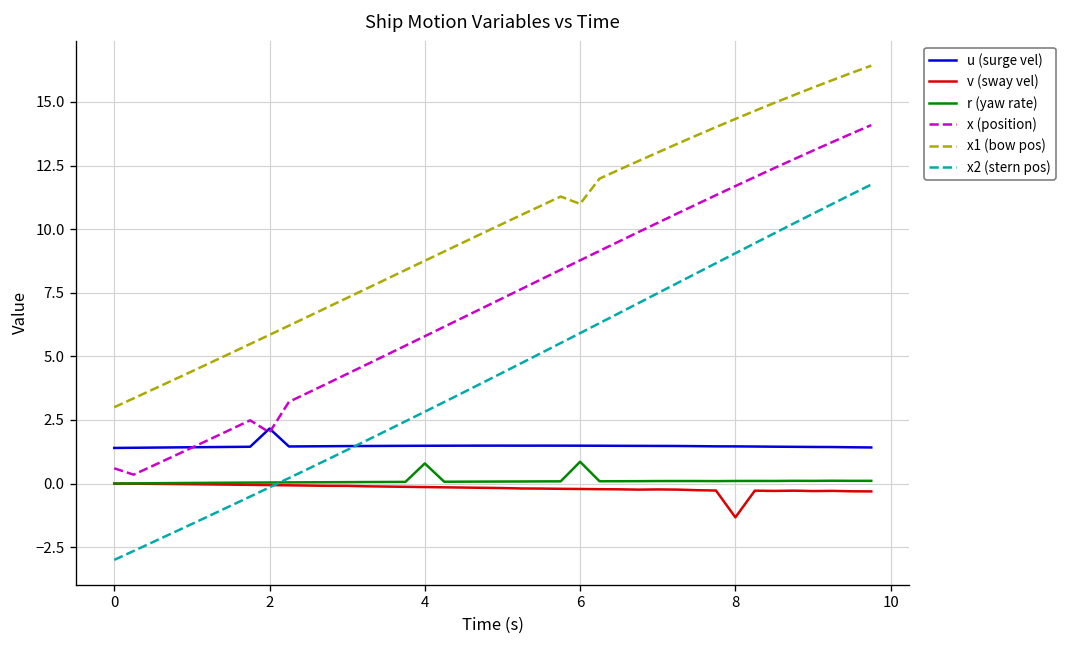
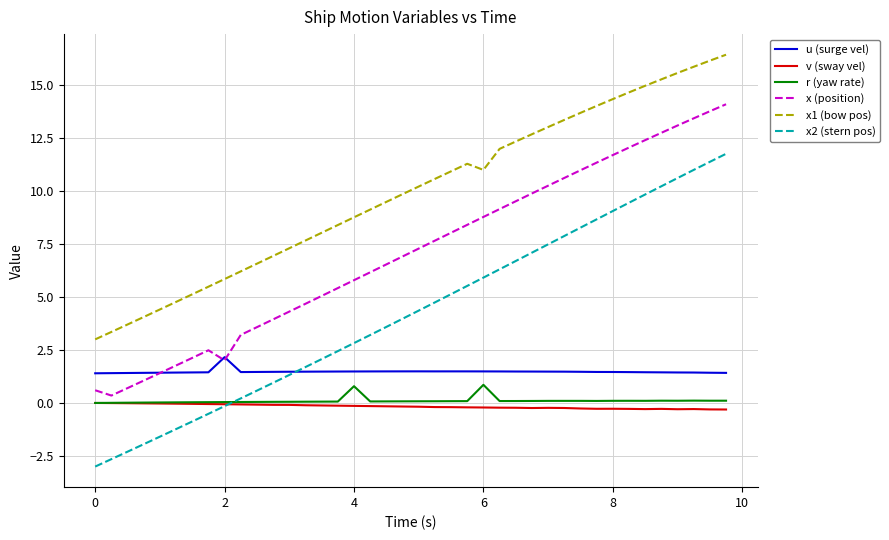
v (sway vel), 8: -1.3 -> -0.3
